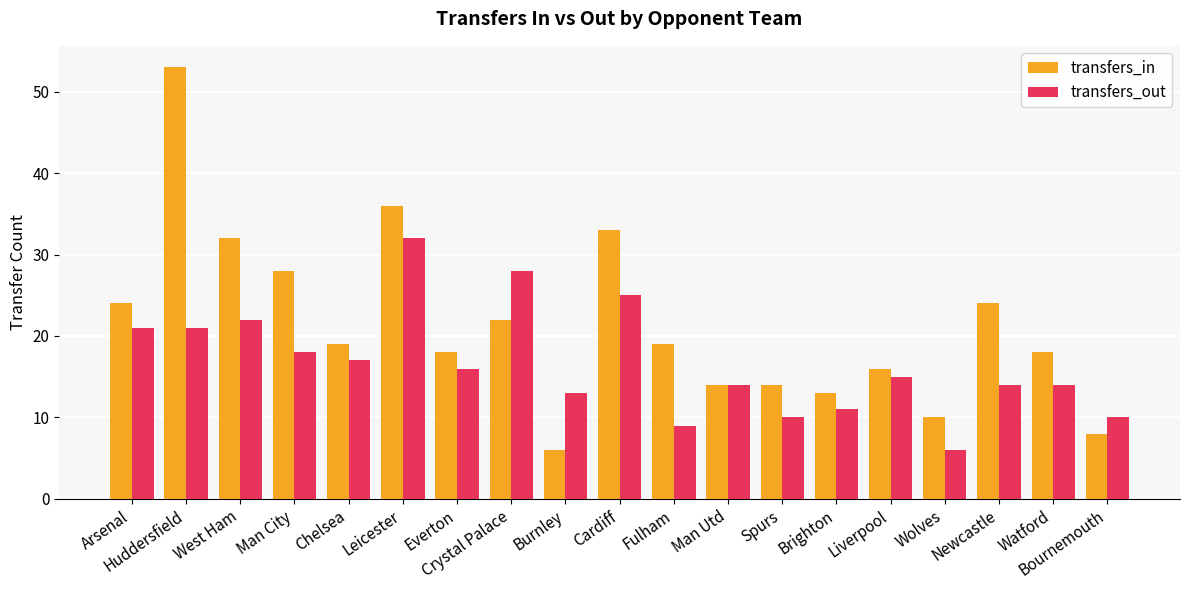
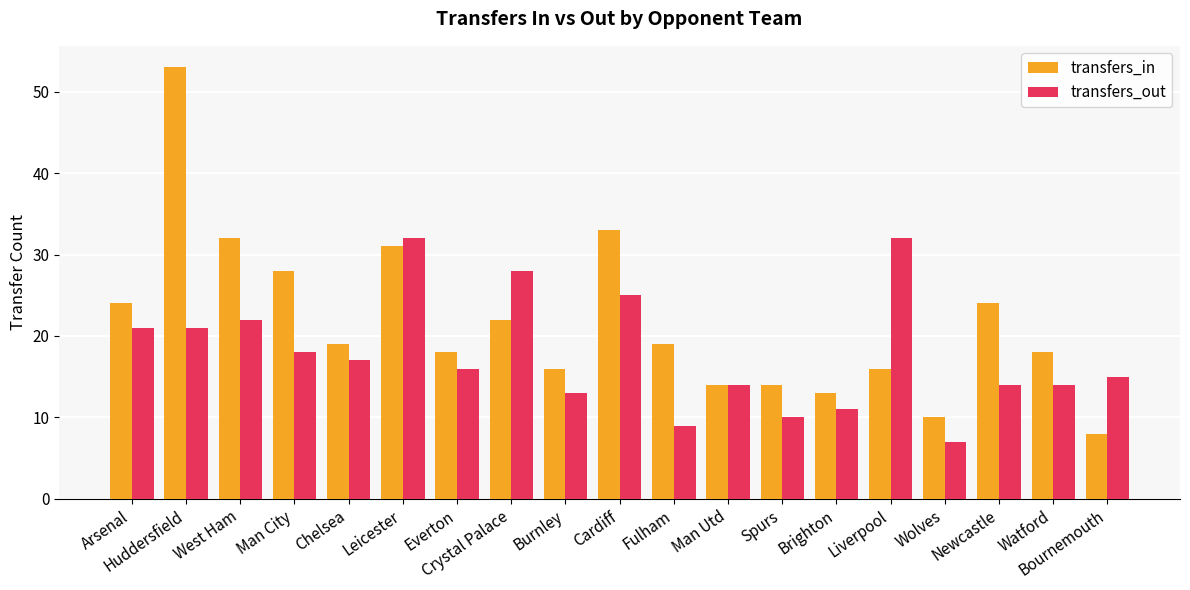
transfers_in, Leicester: 36 -> 31
transfers_in, Burnley: 6 -> 16
transfers_out, Liverpool: 15 -> 32
transfers_out, Wolves: 6 -> 7
transfers_out, Bournemouth: 10 -> 15
